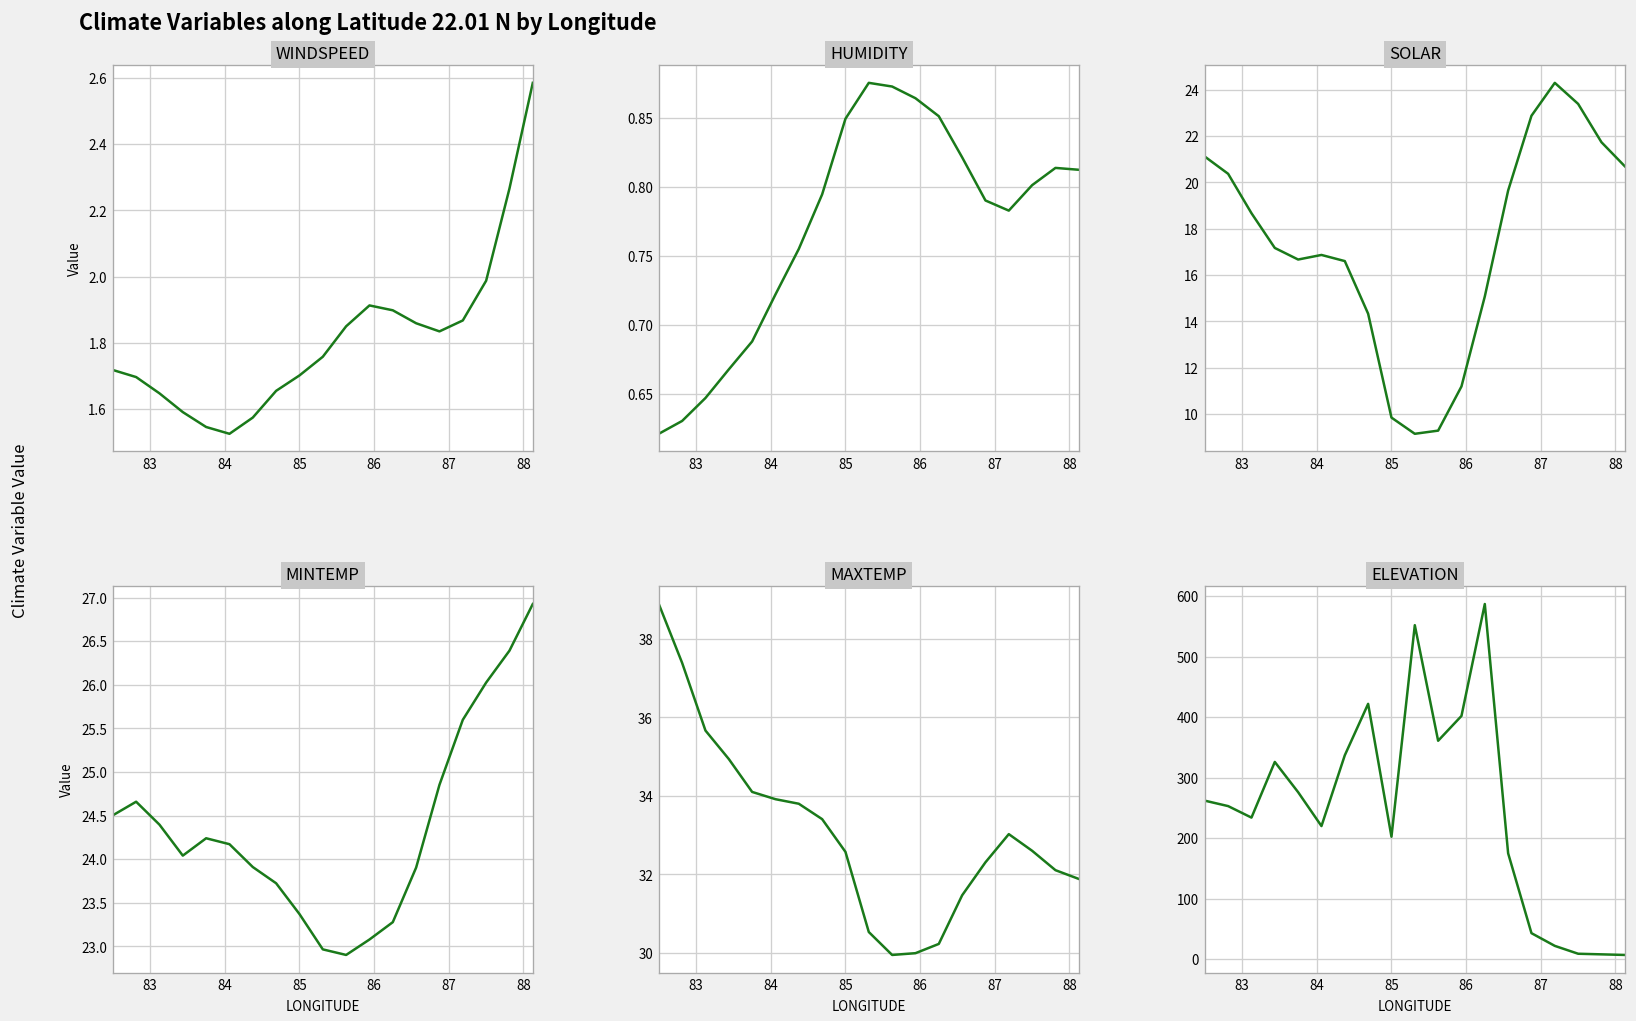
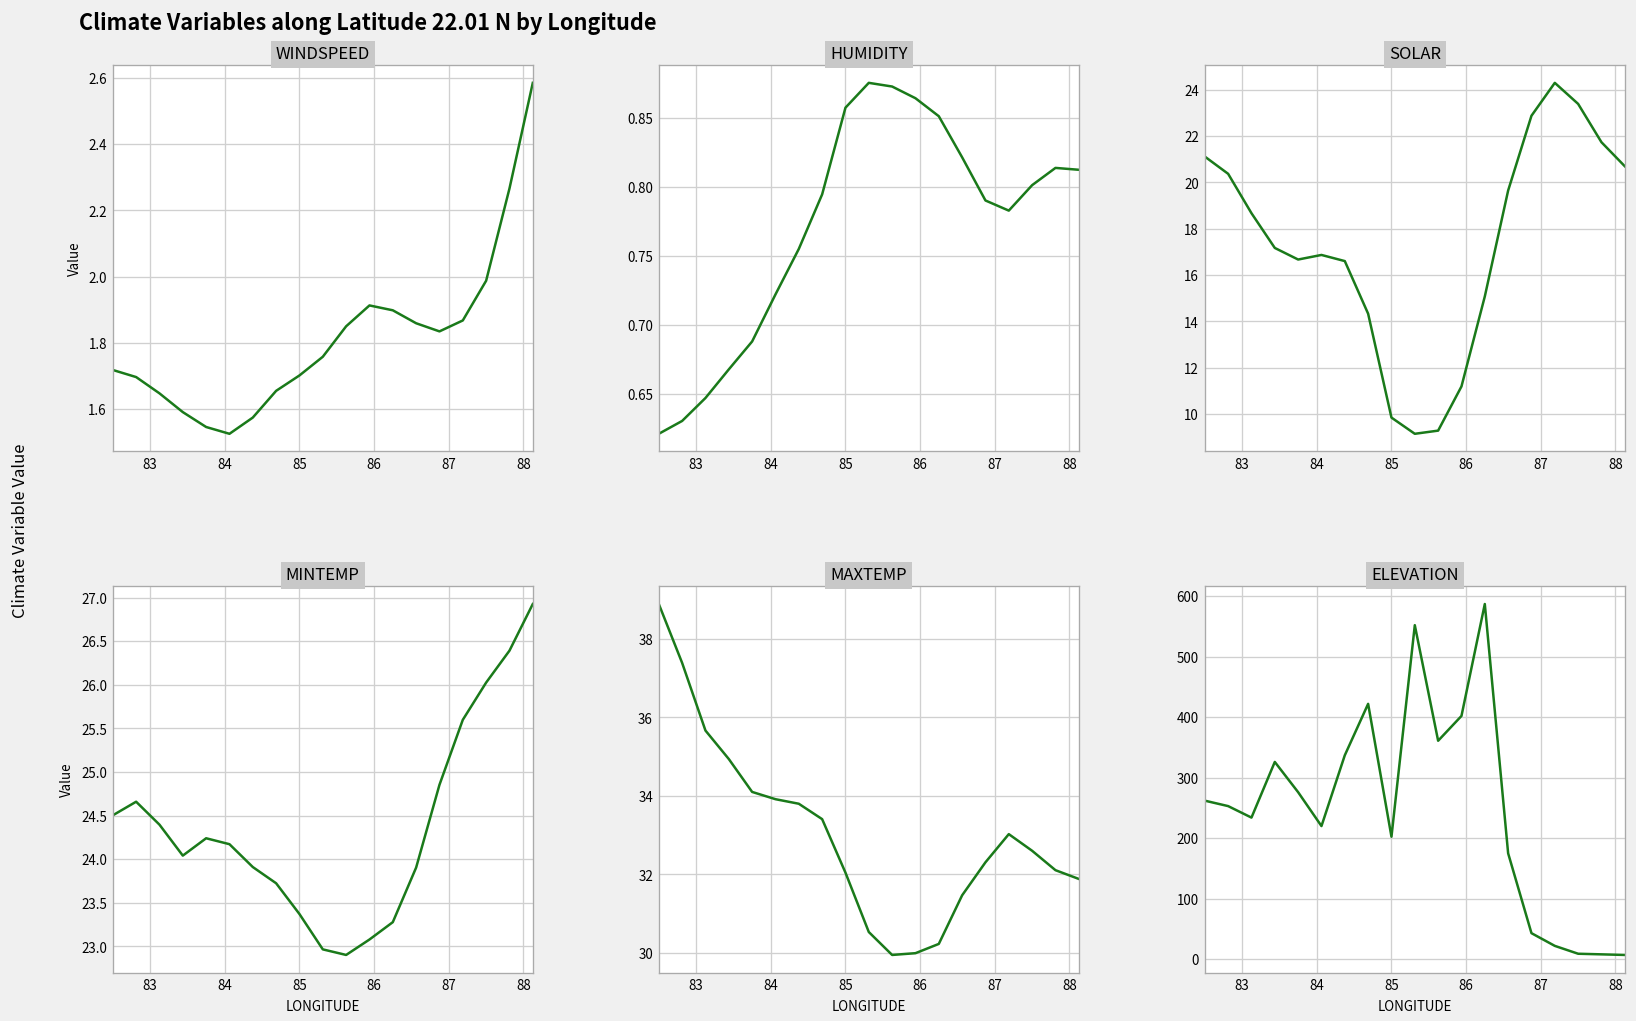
HUMIDITY, 85: 0.849 -> 0.857
MAXTEMP, 85: 32.6 -> 32.0
